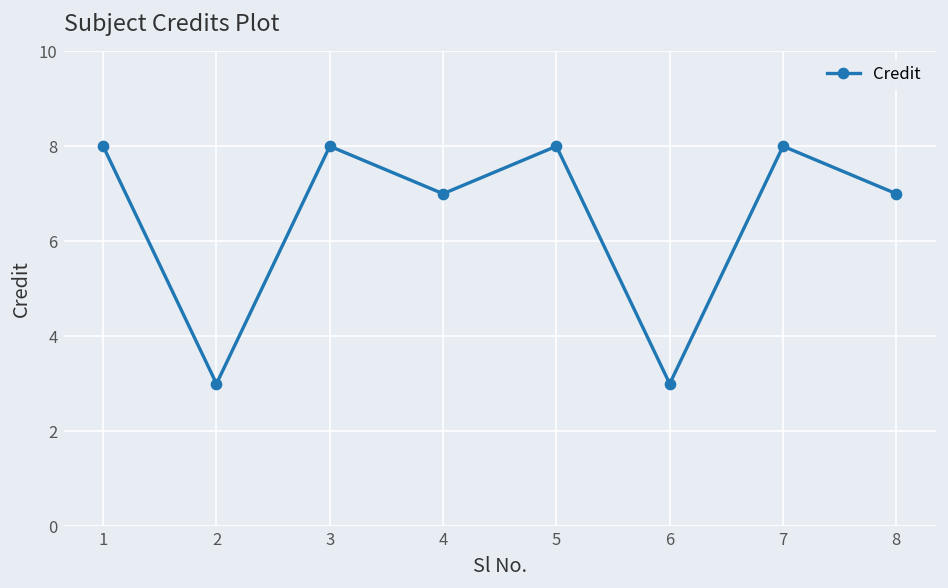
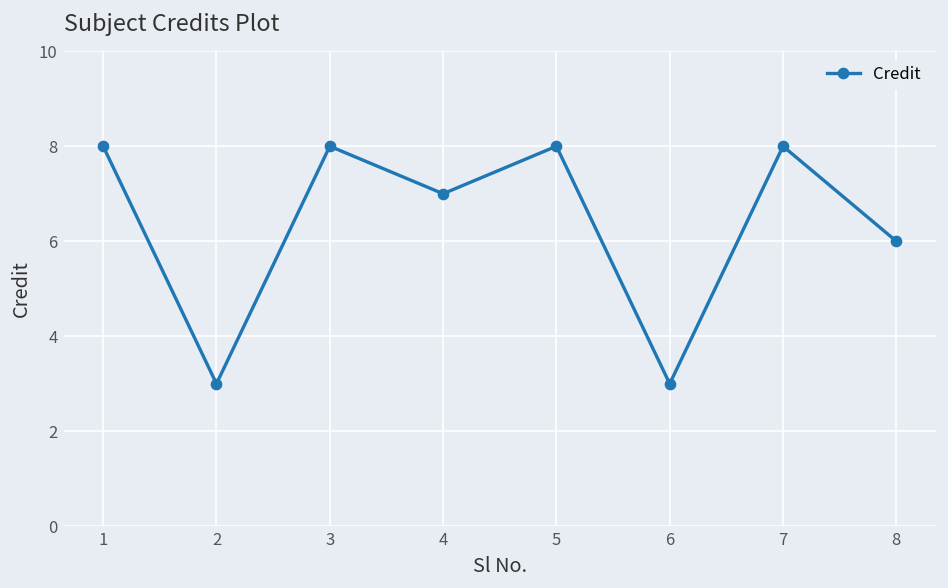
8: 7 -> 6
